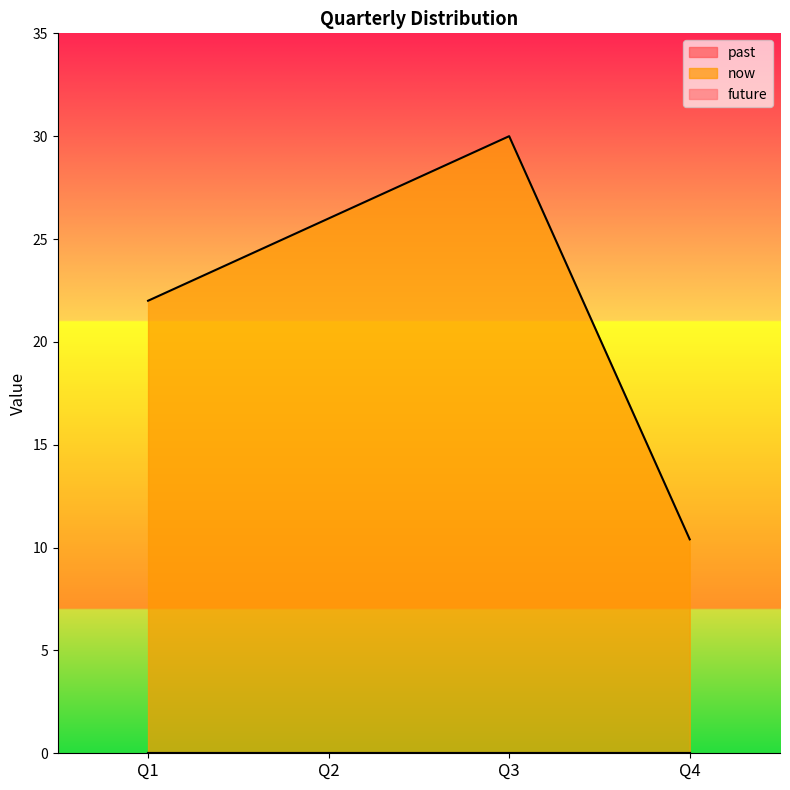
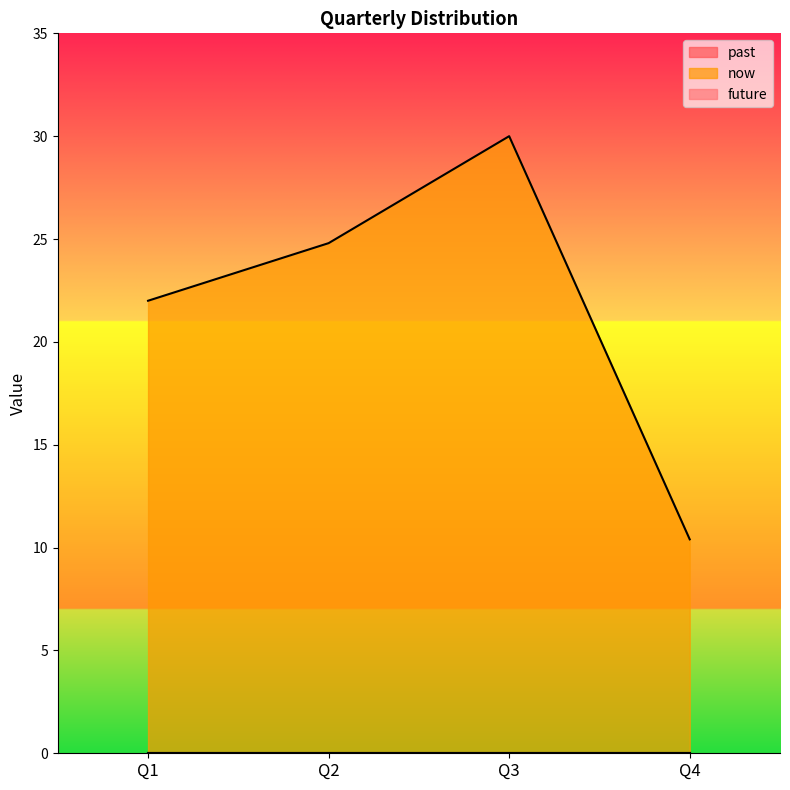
now, Q2: 26.0 -> 24.8
